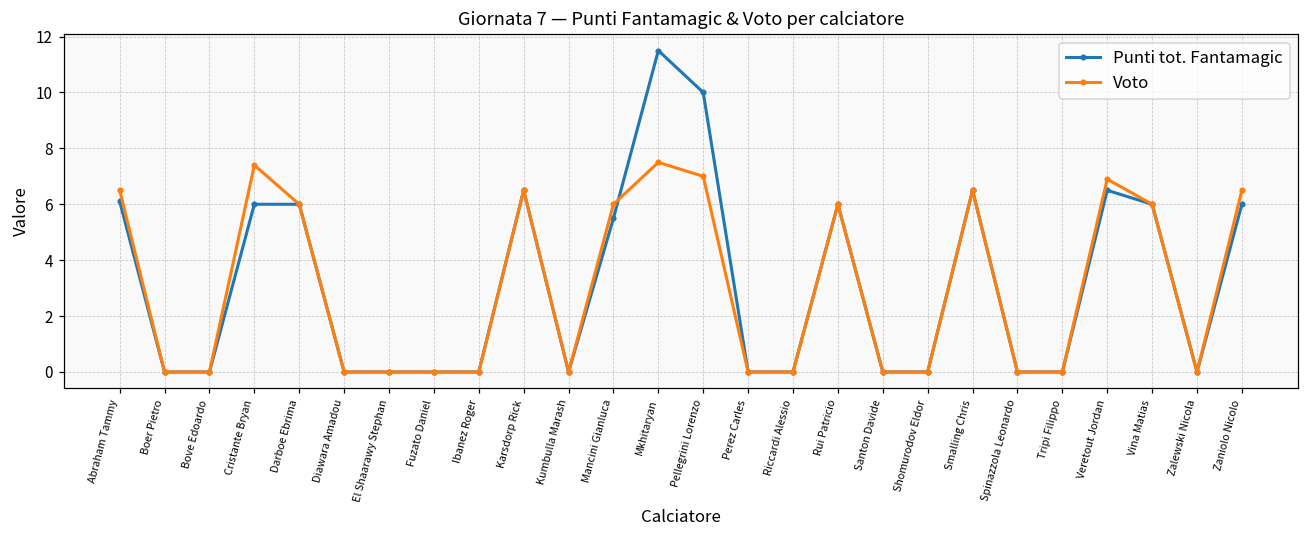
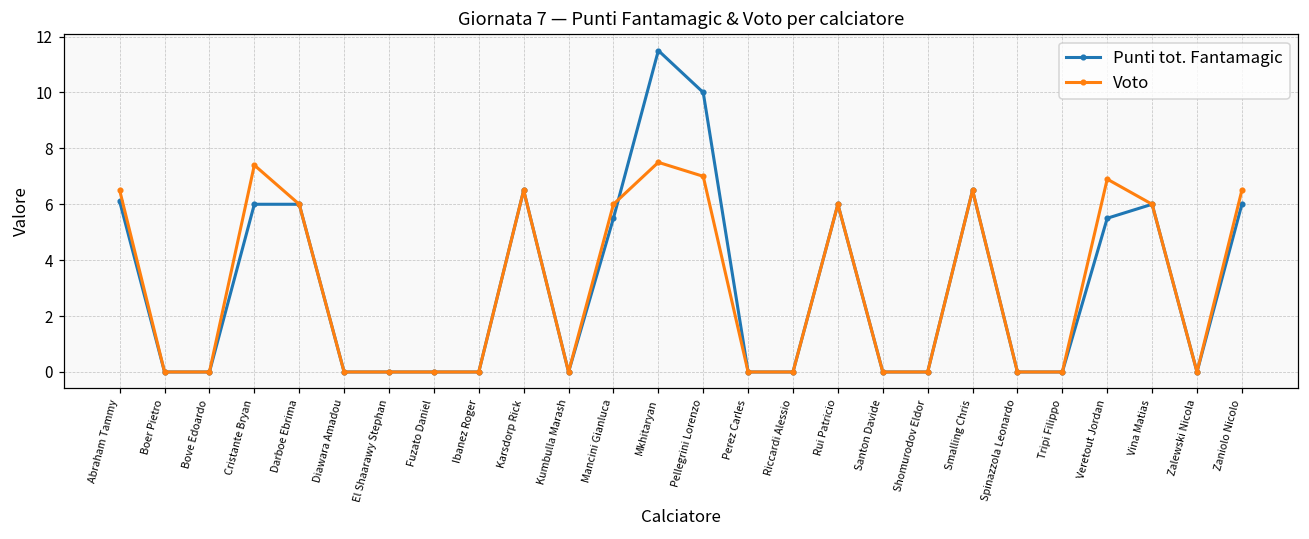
Punti tot. Fantamagic, Veretout Jordan: 6.5 -> 5.5
